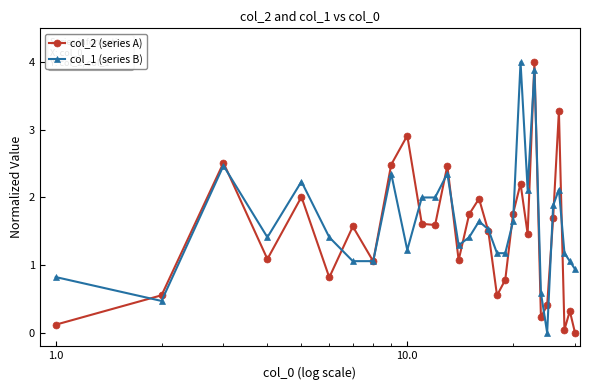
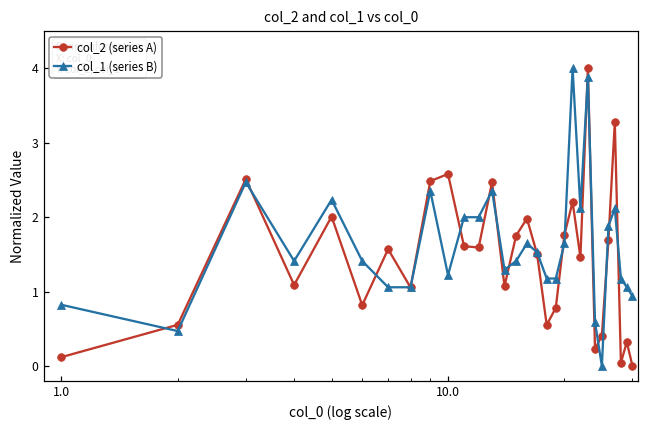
col_2 (series A), 10.0: 2.9 -> 2.6
